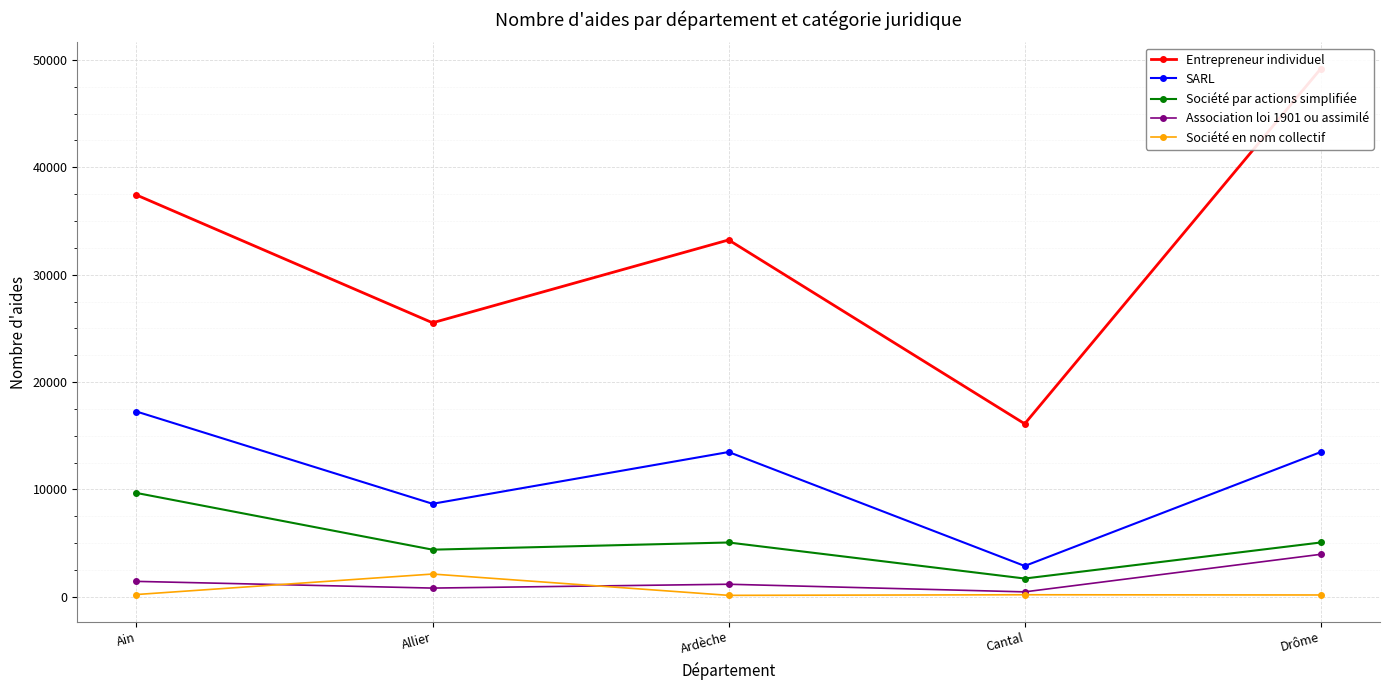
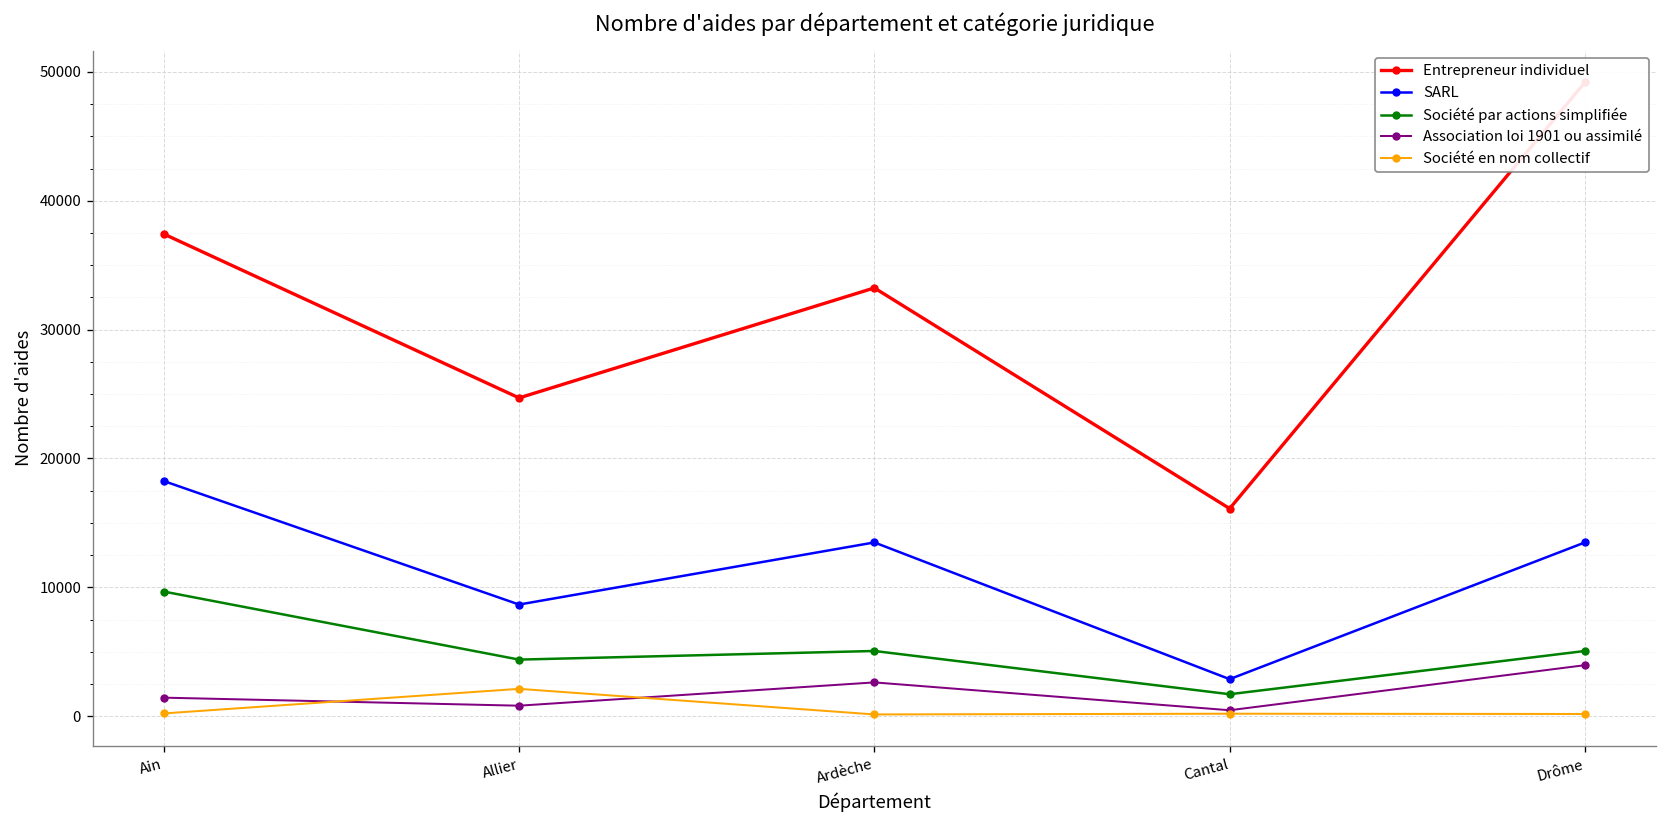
SARL, Ain: 17300 -> 18300
Entrepreneur individuel, Allier: 25500 -> 24700
Association loi 1901 ou assimilé, Ardèche: 1200 -> 2600
